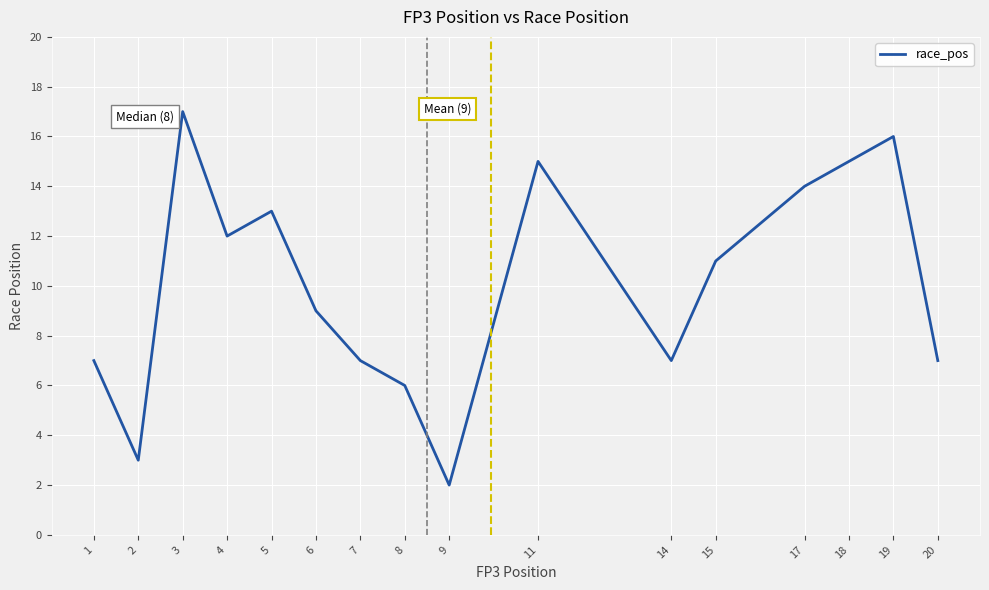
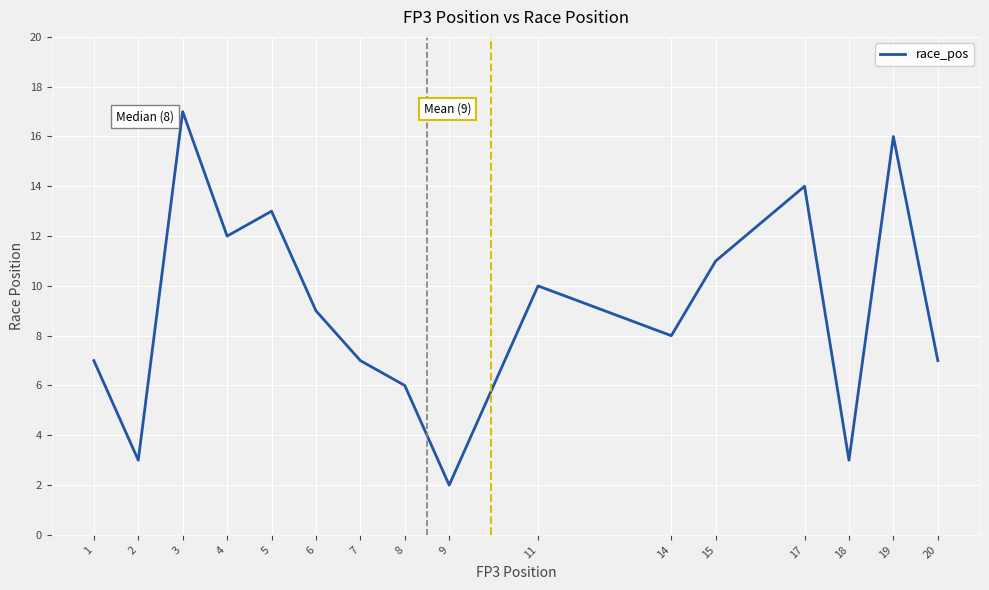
11: 15 -> 10
14: 7 -> 8
18: 15 -> 3
